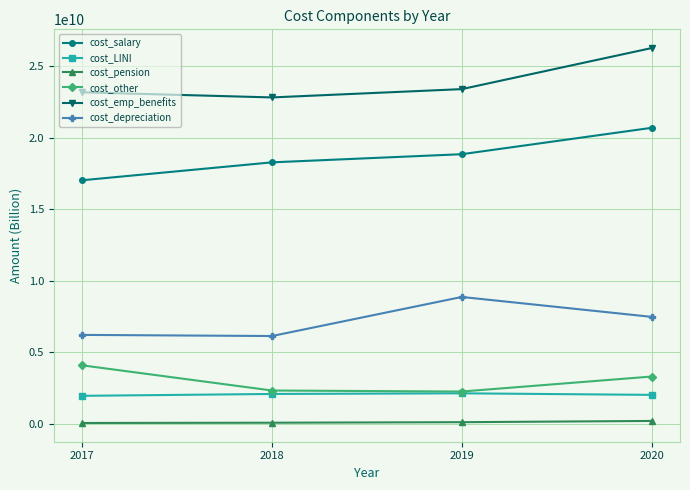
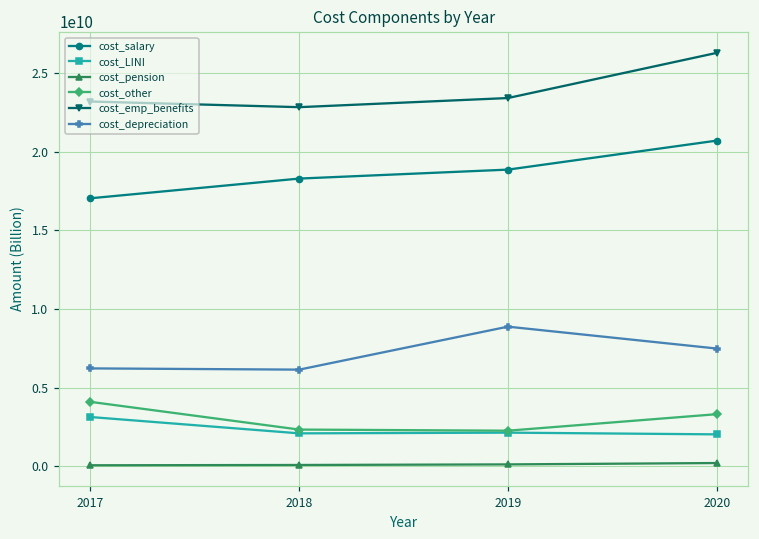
cost_LINI, 2017: 2000000000 -> 3100000000
